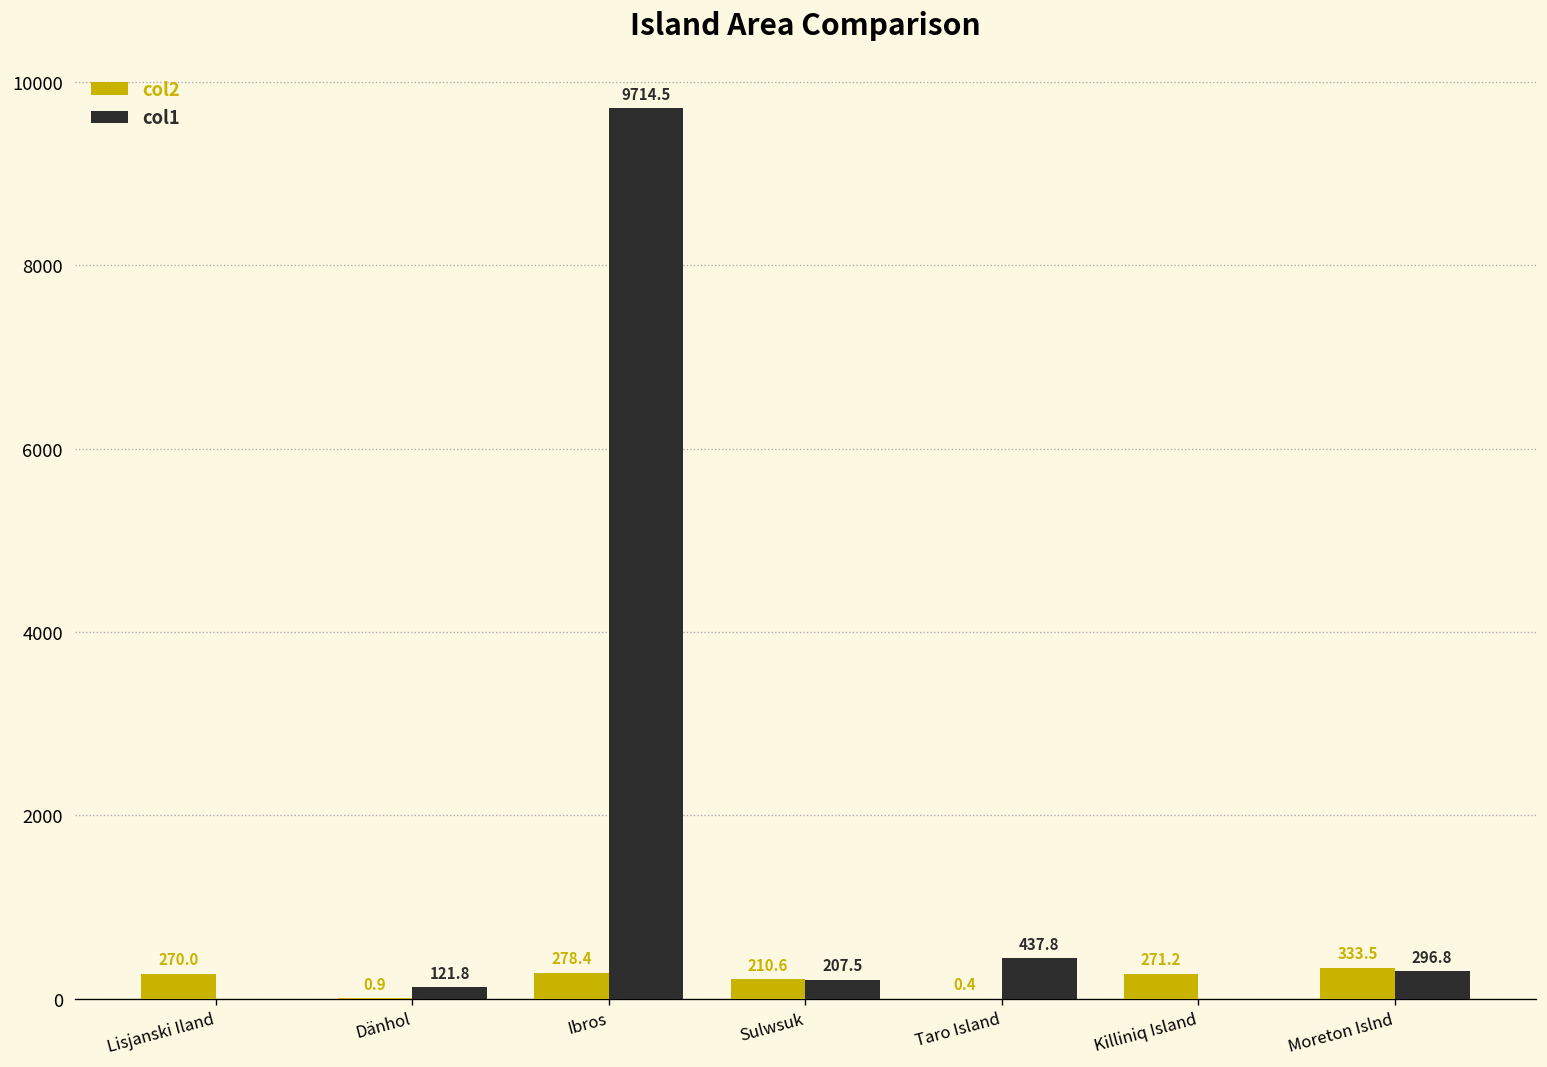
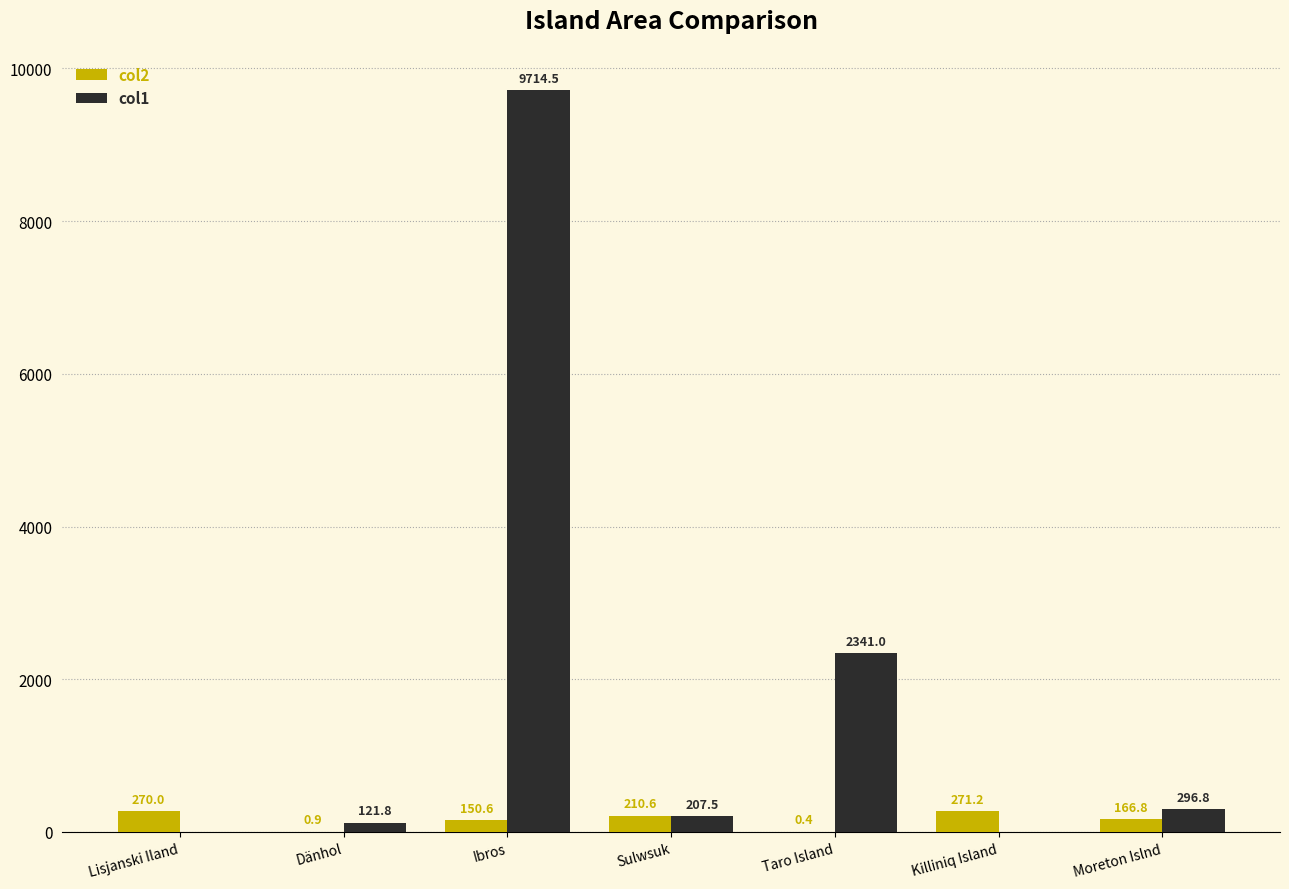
col2, Ibros: 278.4 -> 150.6
col1, Taro Island: 437.8 -> 2341.0
col2, Moreton Islnd: 333.5 -> 166.8
